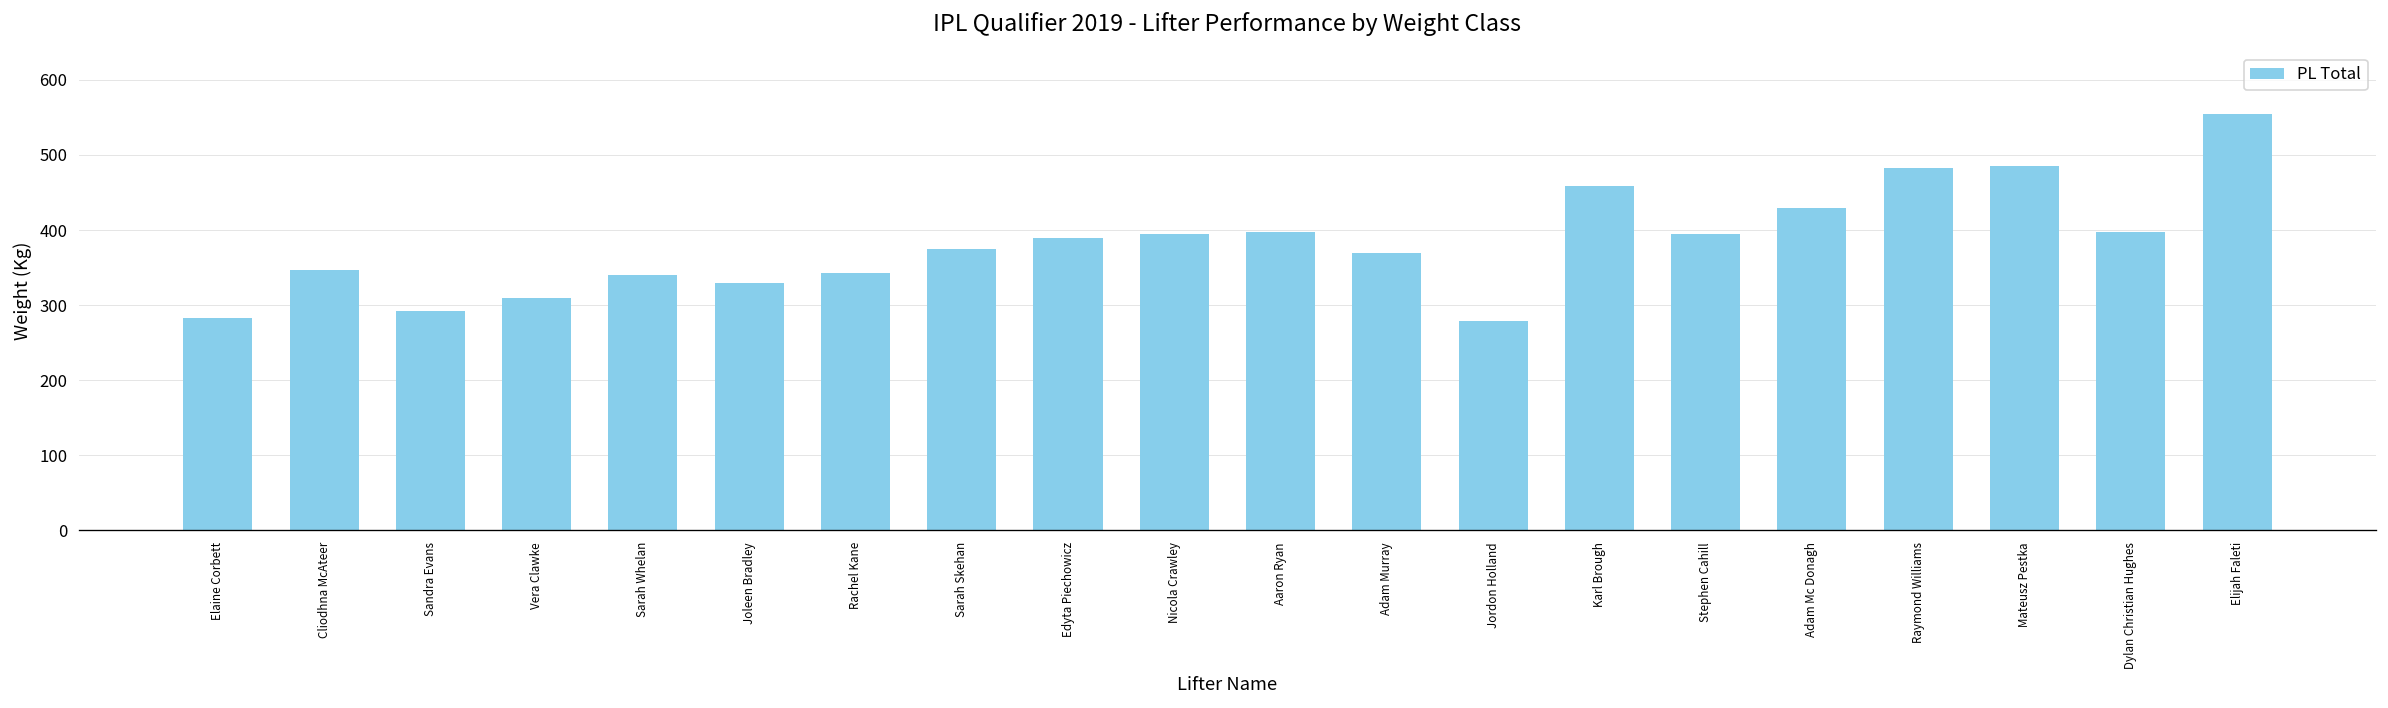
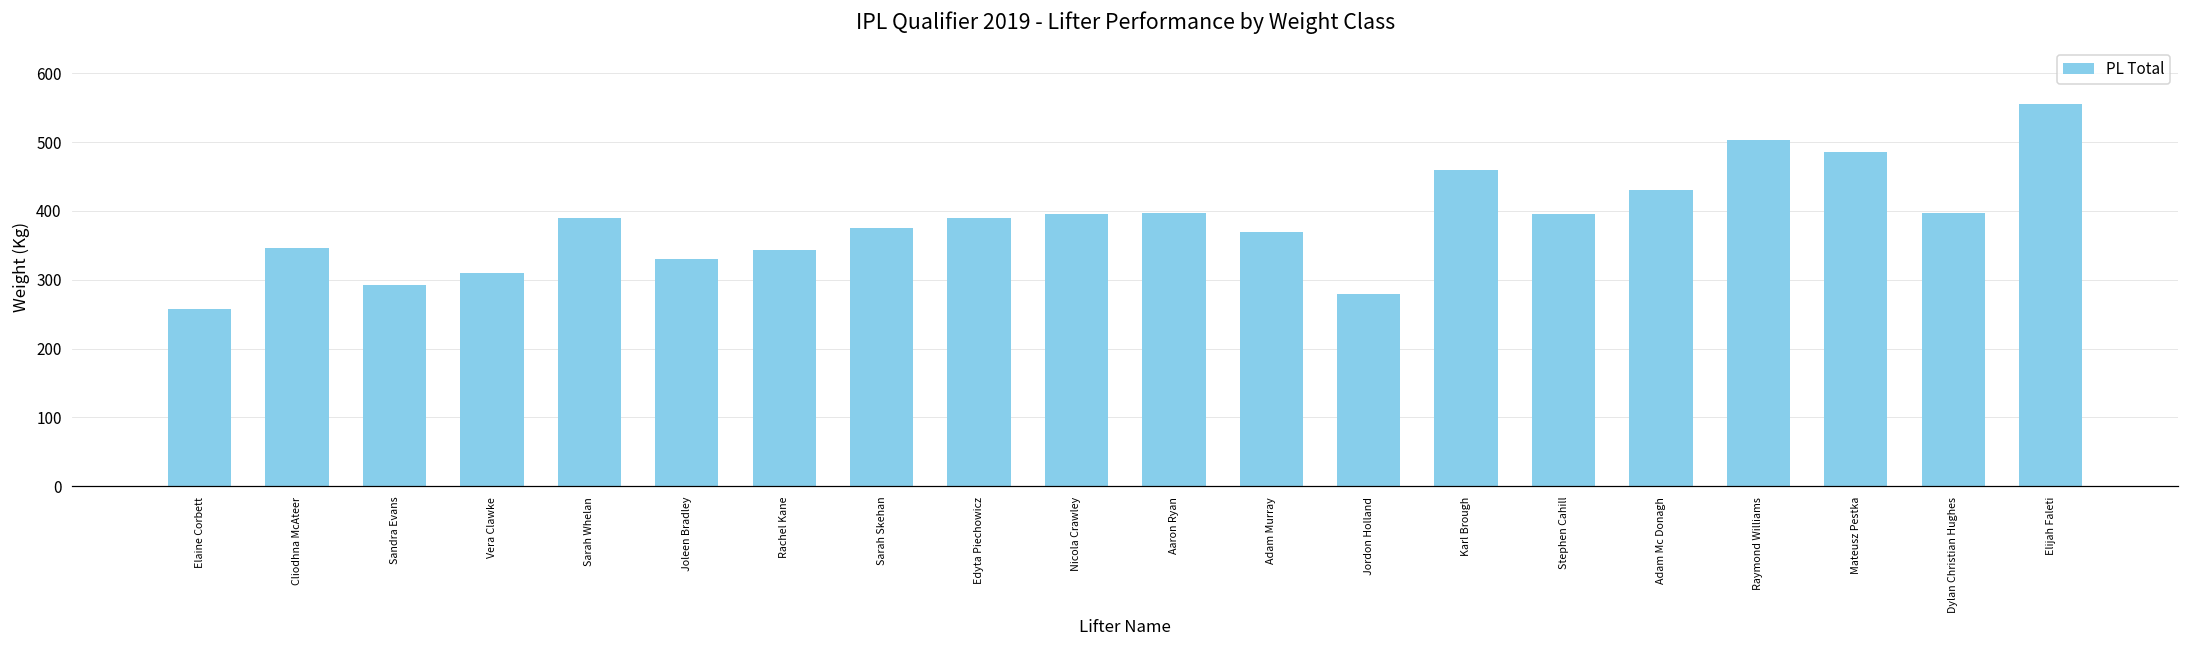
Elaine Corbett: 280 -> 260
Sarah Whelan: 340 -> 390
Raymond Williams: 480 -> 500
